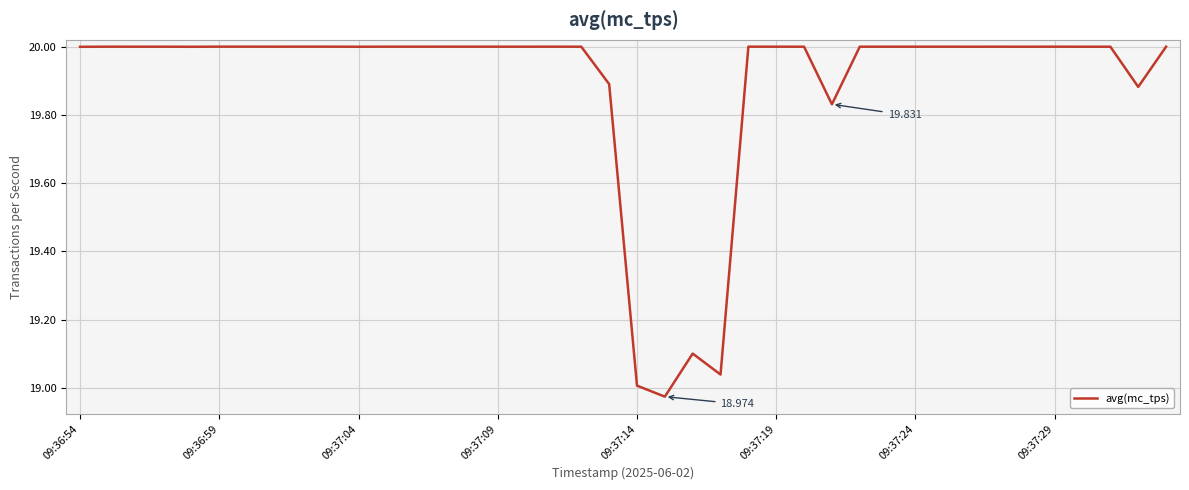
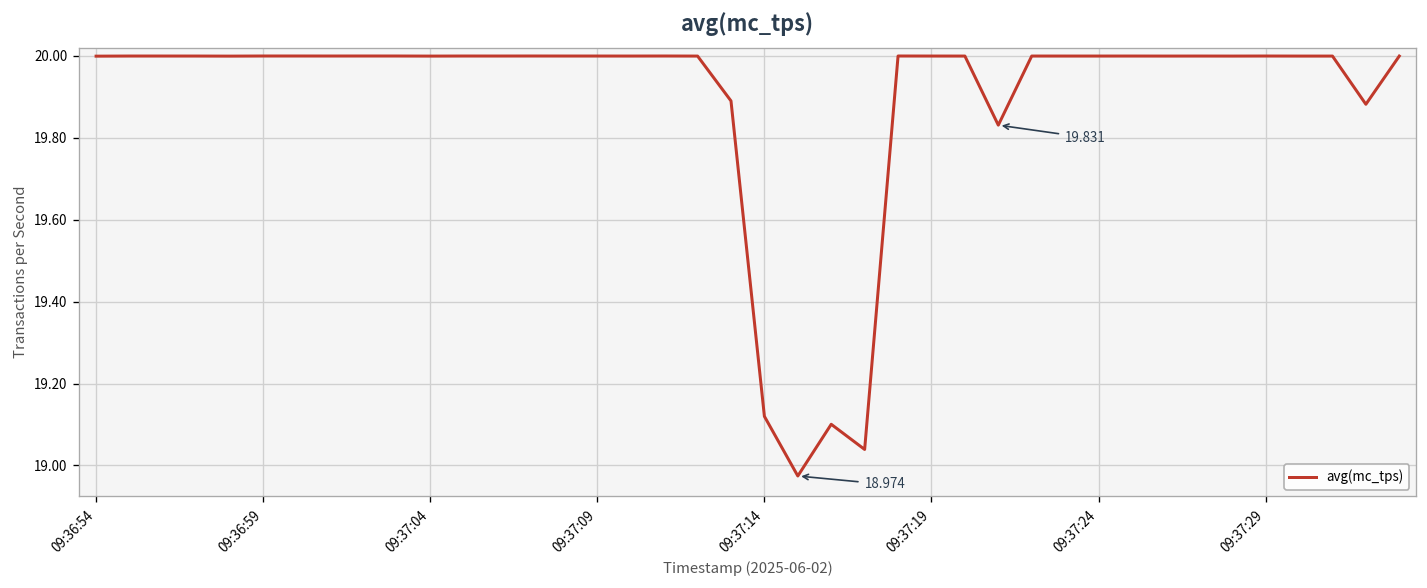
09:37:14: 19.01 -> 19.12
